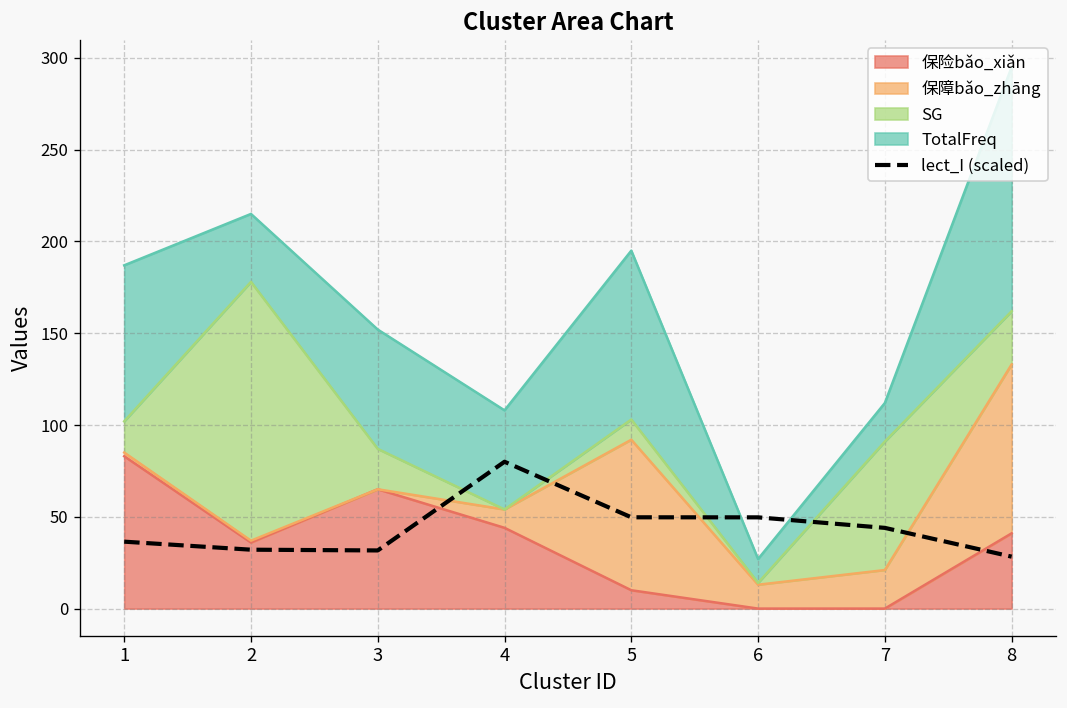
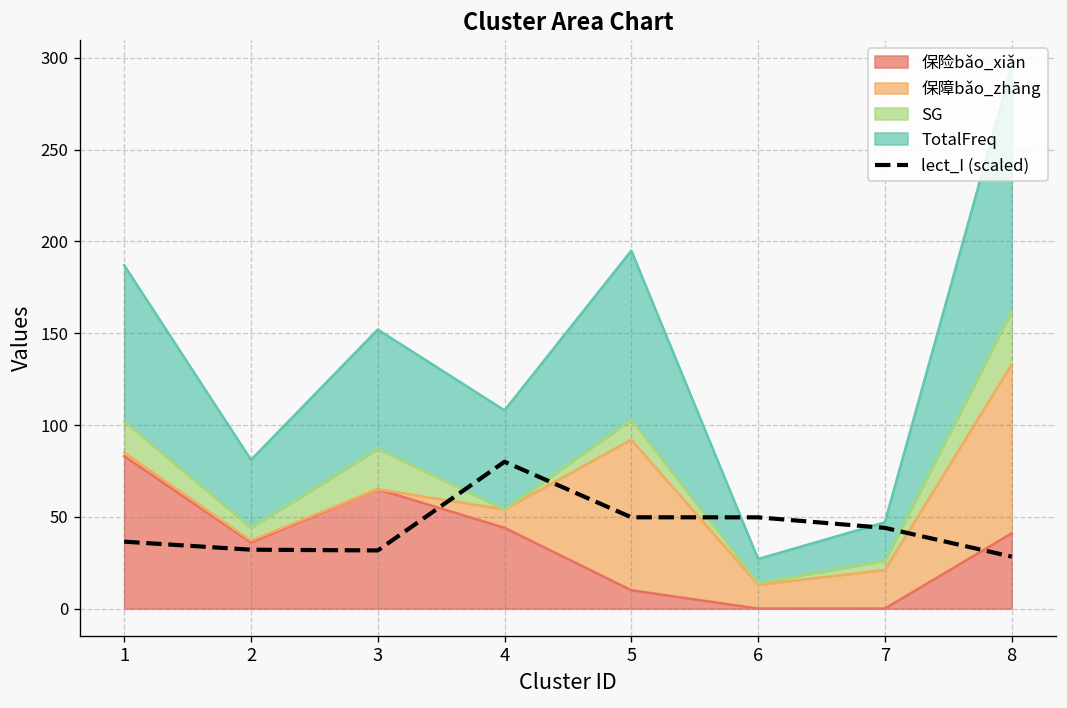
SG, 2: 141 -> 7
SG, 7: 70 -> 5
